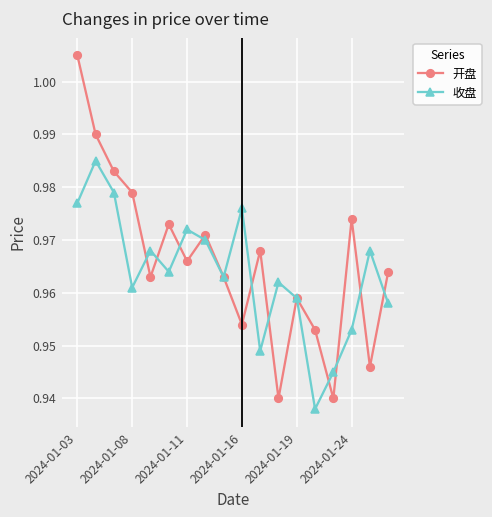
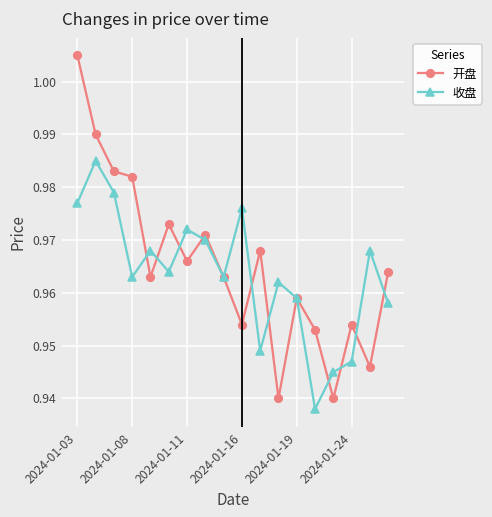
开盘, 2024-01-08: 0.979 -> 0.982
收盘, 2024-01-08: 0.961 -> 0.963
开盘, 2024-01-24: 0.974 -> 0.954
收盘, 2024-01-24: 0.953 -> 0.947
